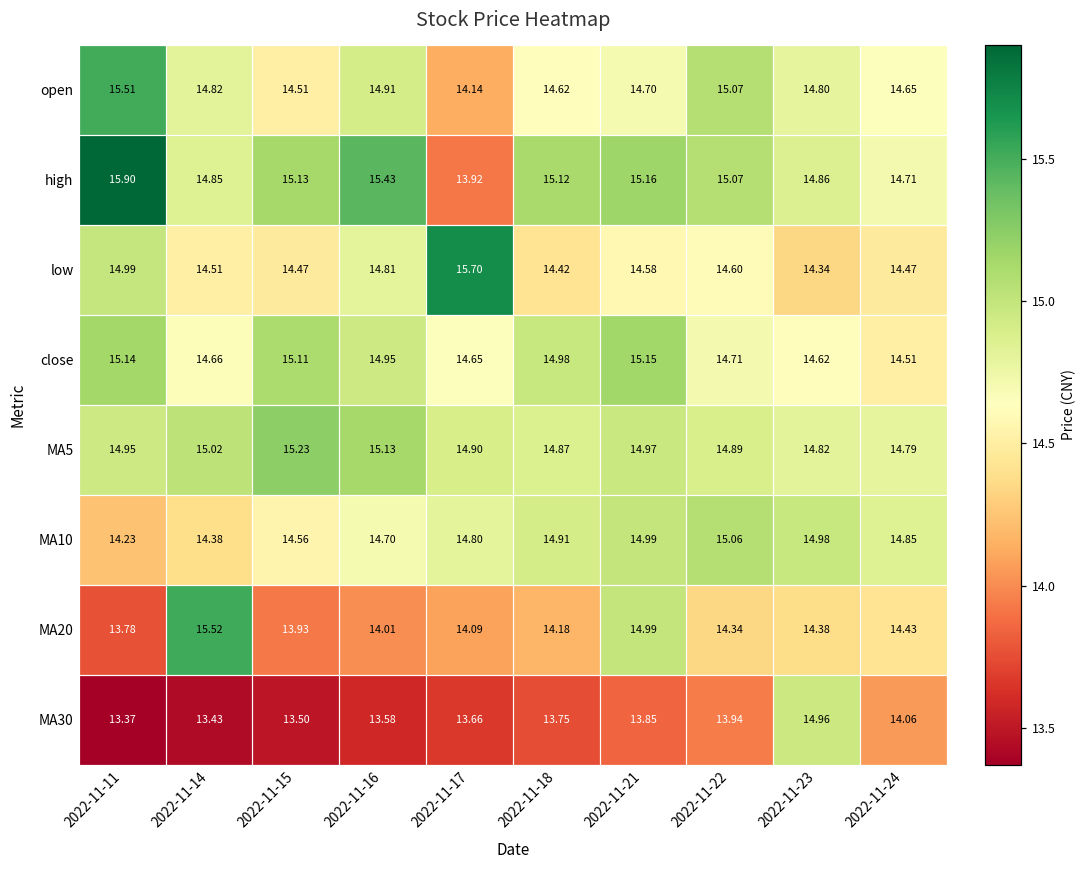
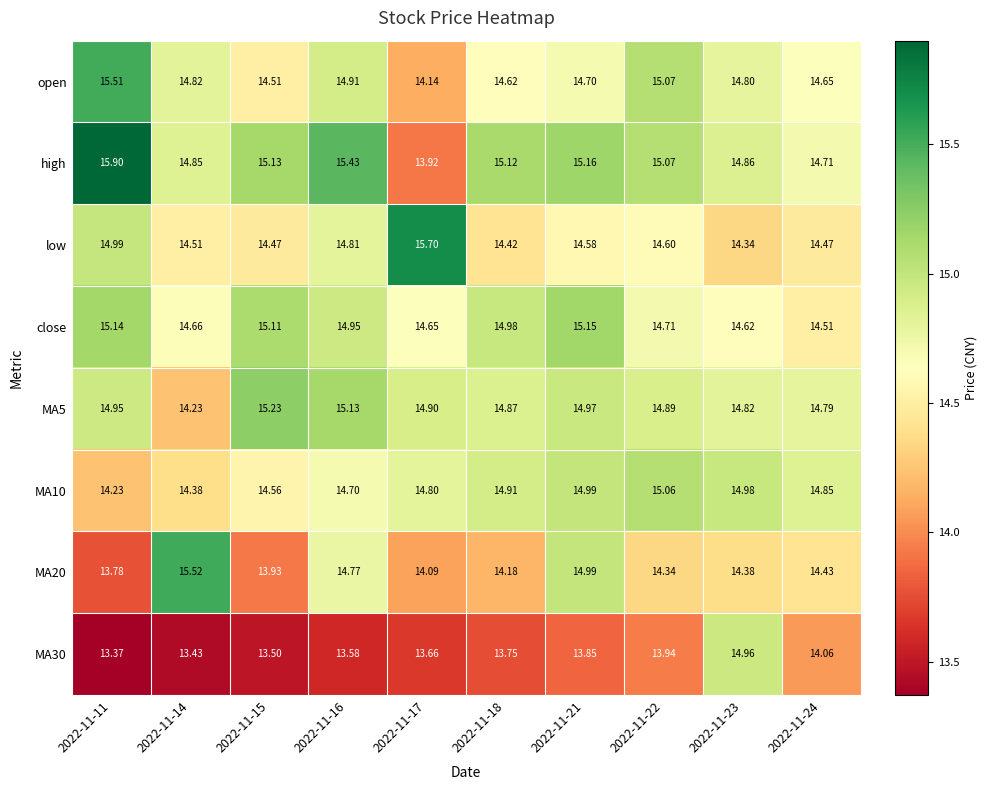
MA5, 2022-11-14: 15.02 -> 14.23
MA20, 2022-11-16: 14.01 -> 14.77
